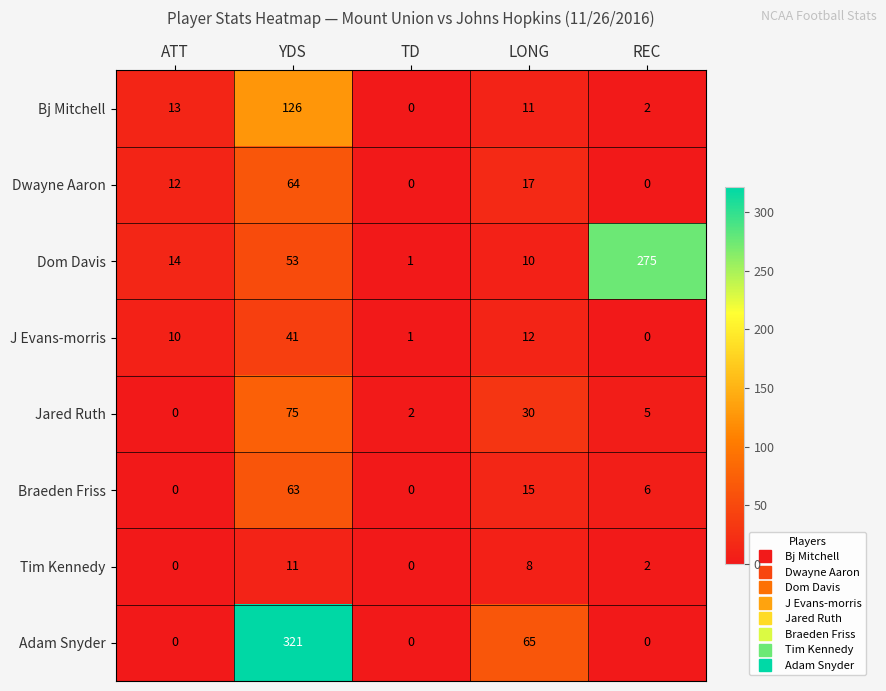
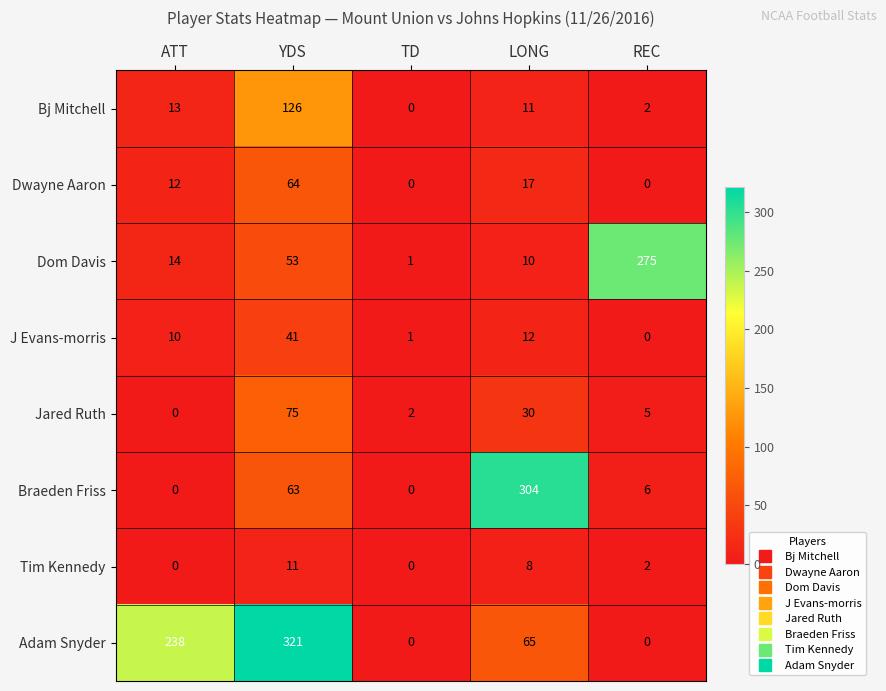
Braeden Friss, LONG: 15 -> 304
Adam Snyder, ATT: 0 -> 238
